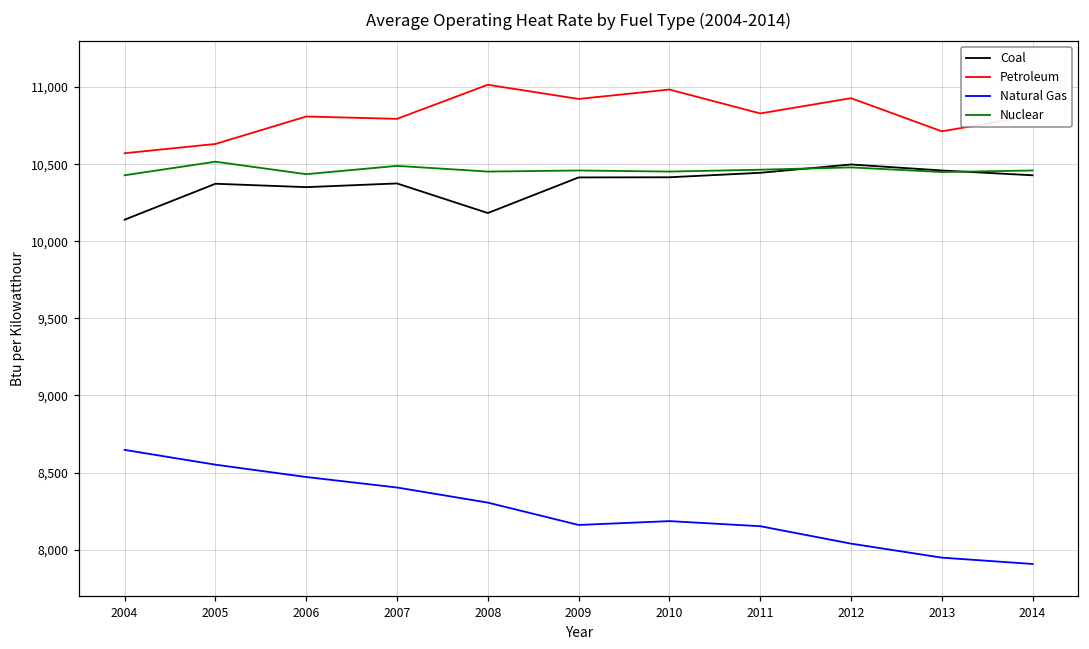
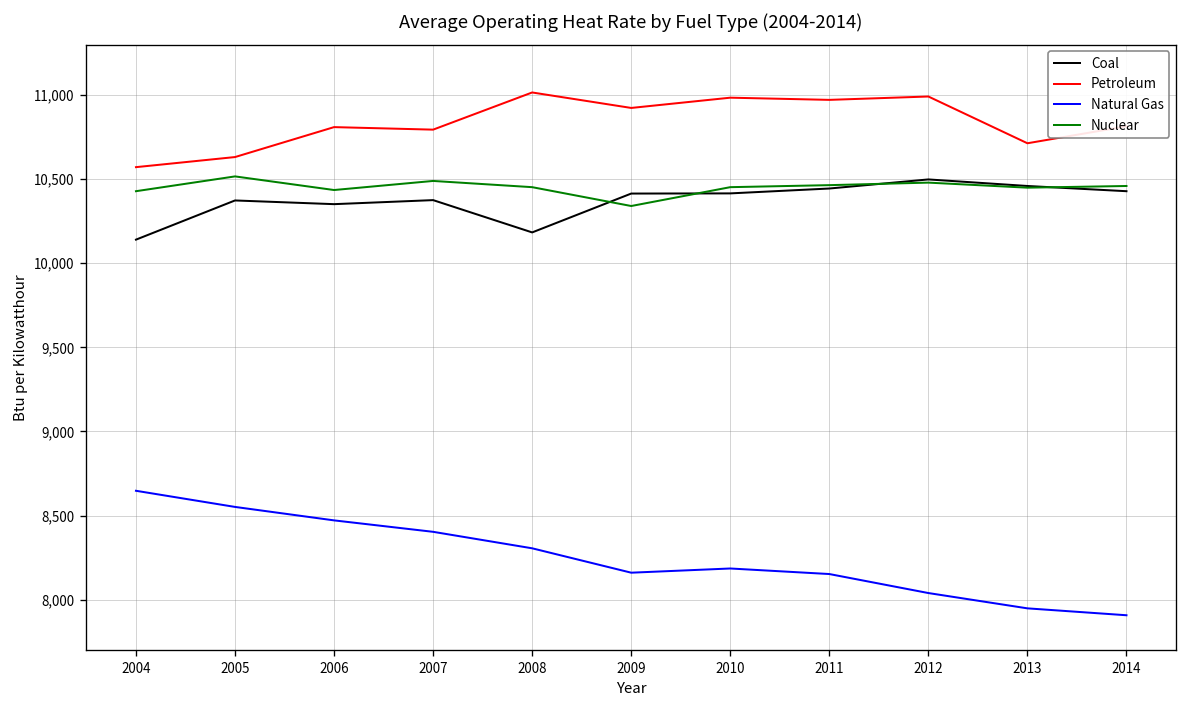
Nuclear, 2009: 10,460 -> 10,340
Petroleum, 2011: 10,830 -> 10,970
Petroleum, 2012: 10,930 -> 10,990
